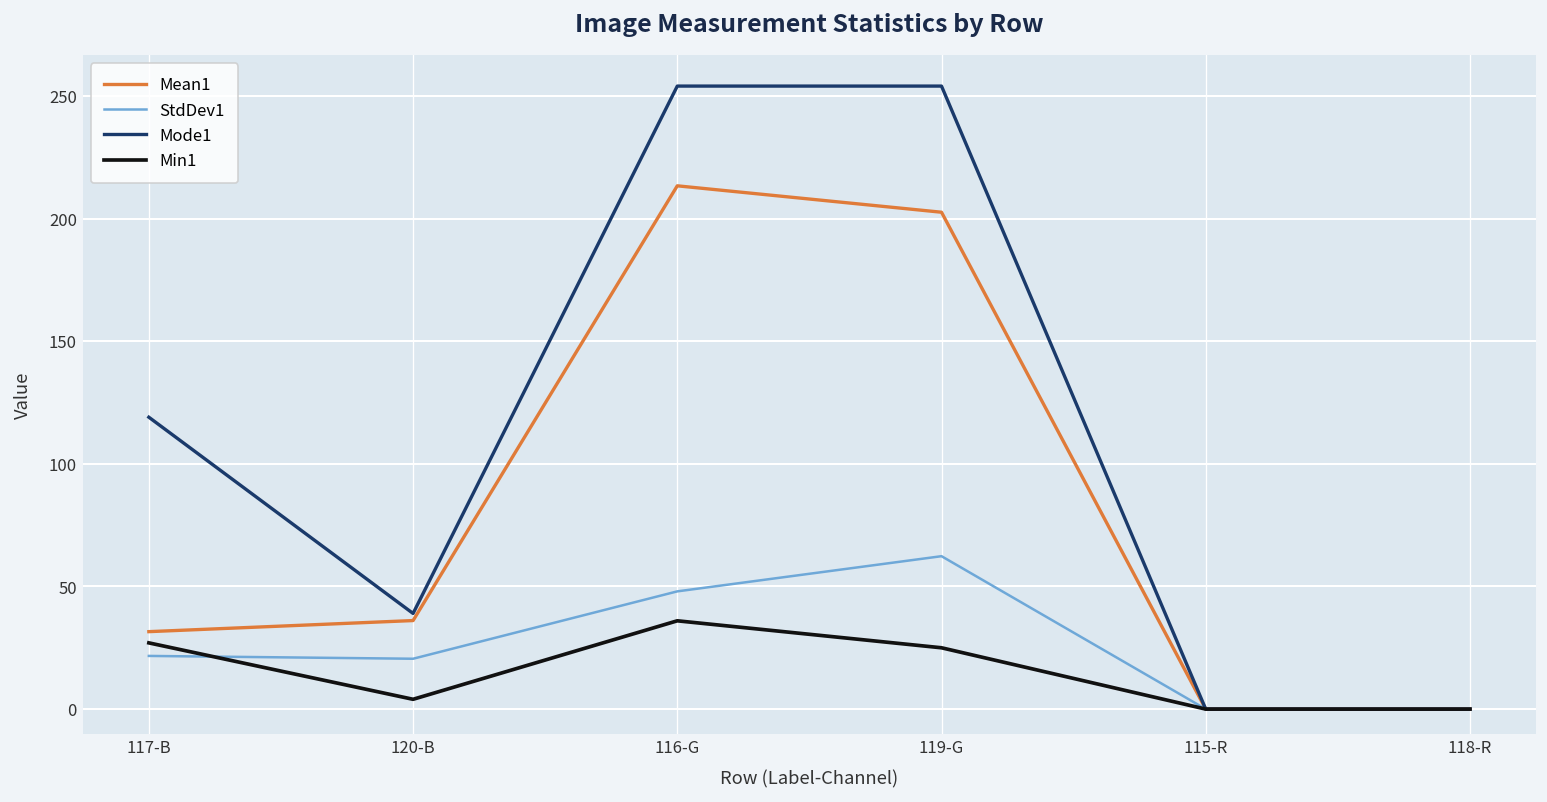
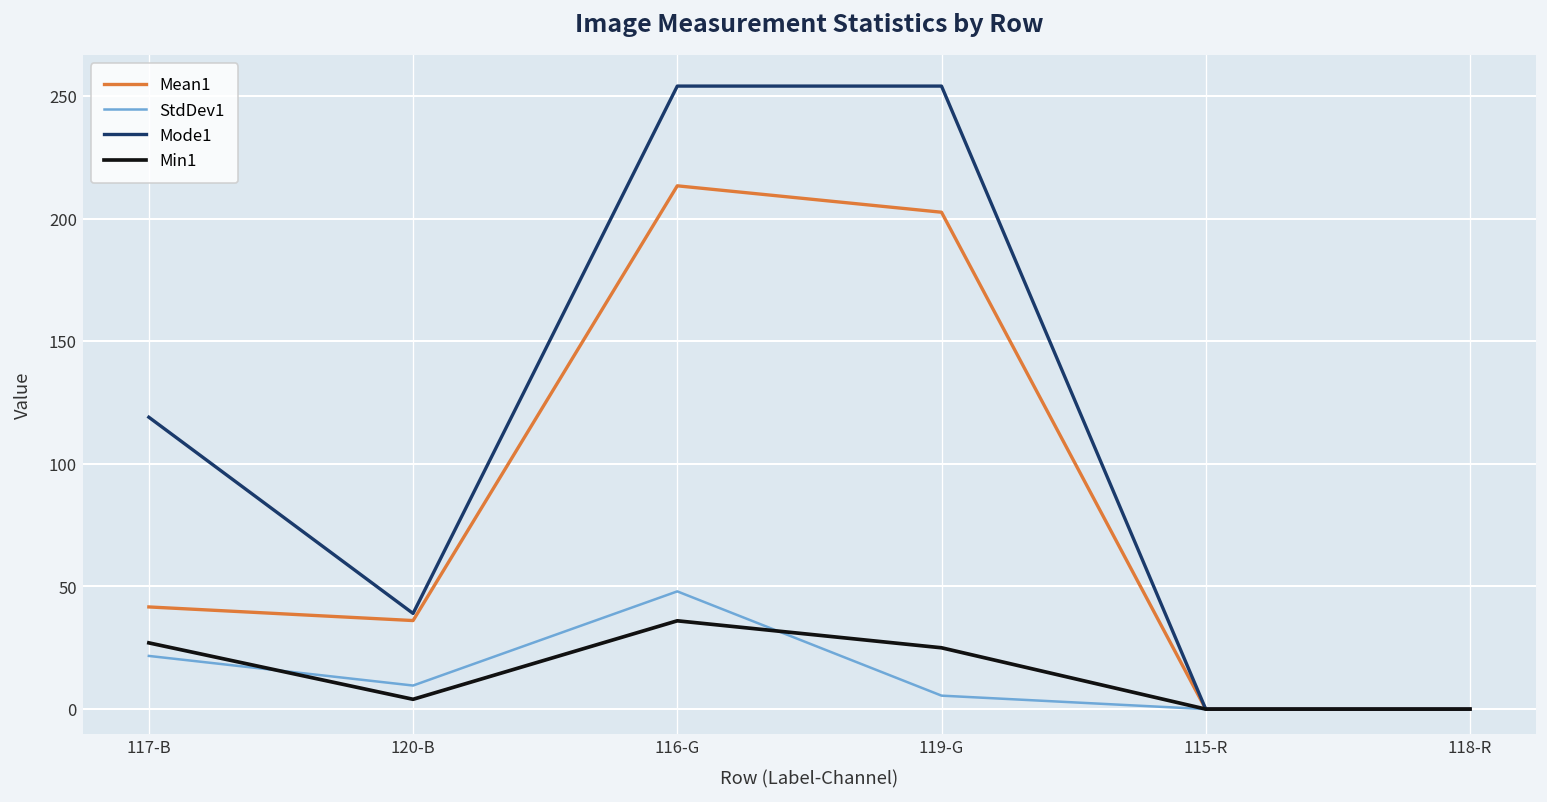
Mean1, 117-B: 32 -> 42
StdDev1, 120-B: 21 -> 10
StdDev1, 119-G: 62 -> 5
